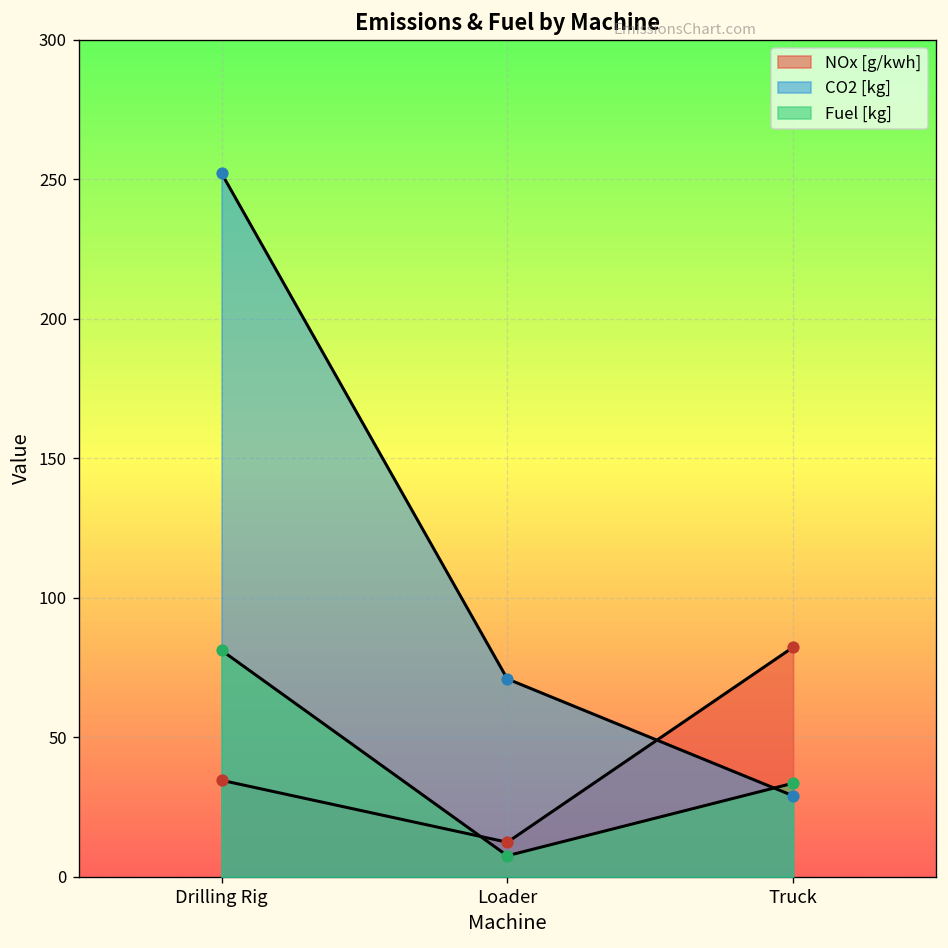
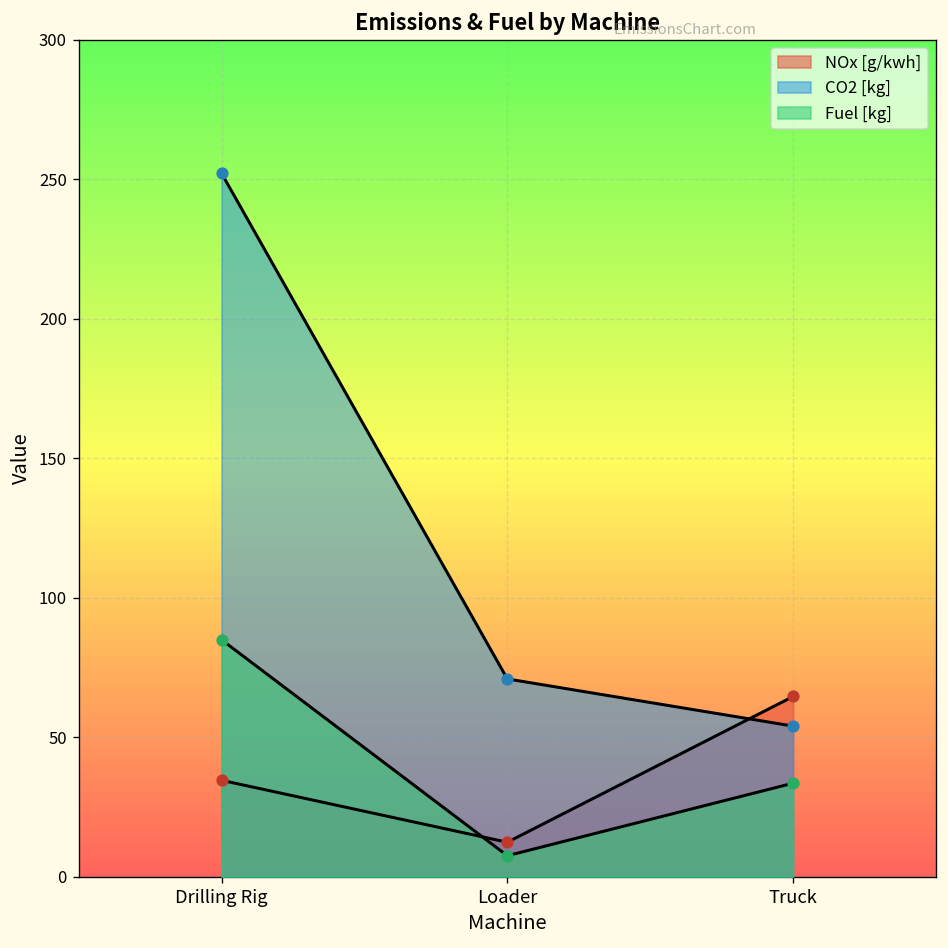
Fuel [kg], Drilling Rig: 81 -> 85
NOx [g/kwh], Truck: 82 -> 65
CO2 [kg], Truck: 29 -> 54
